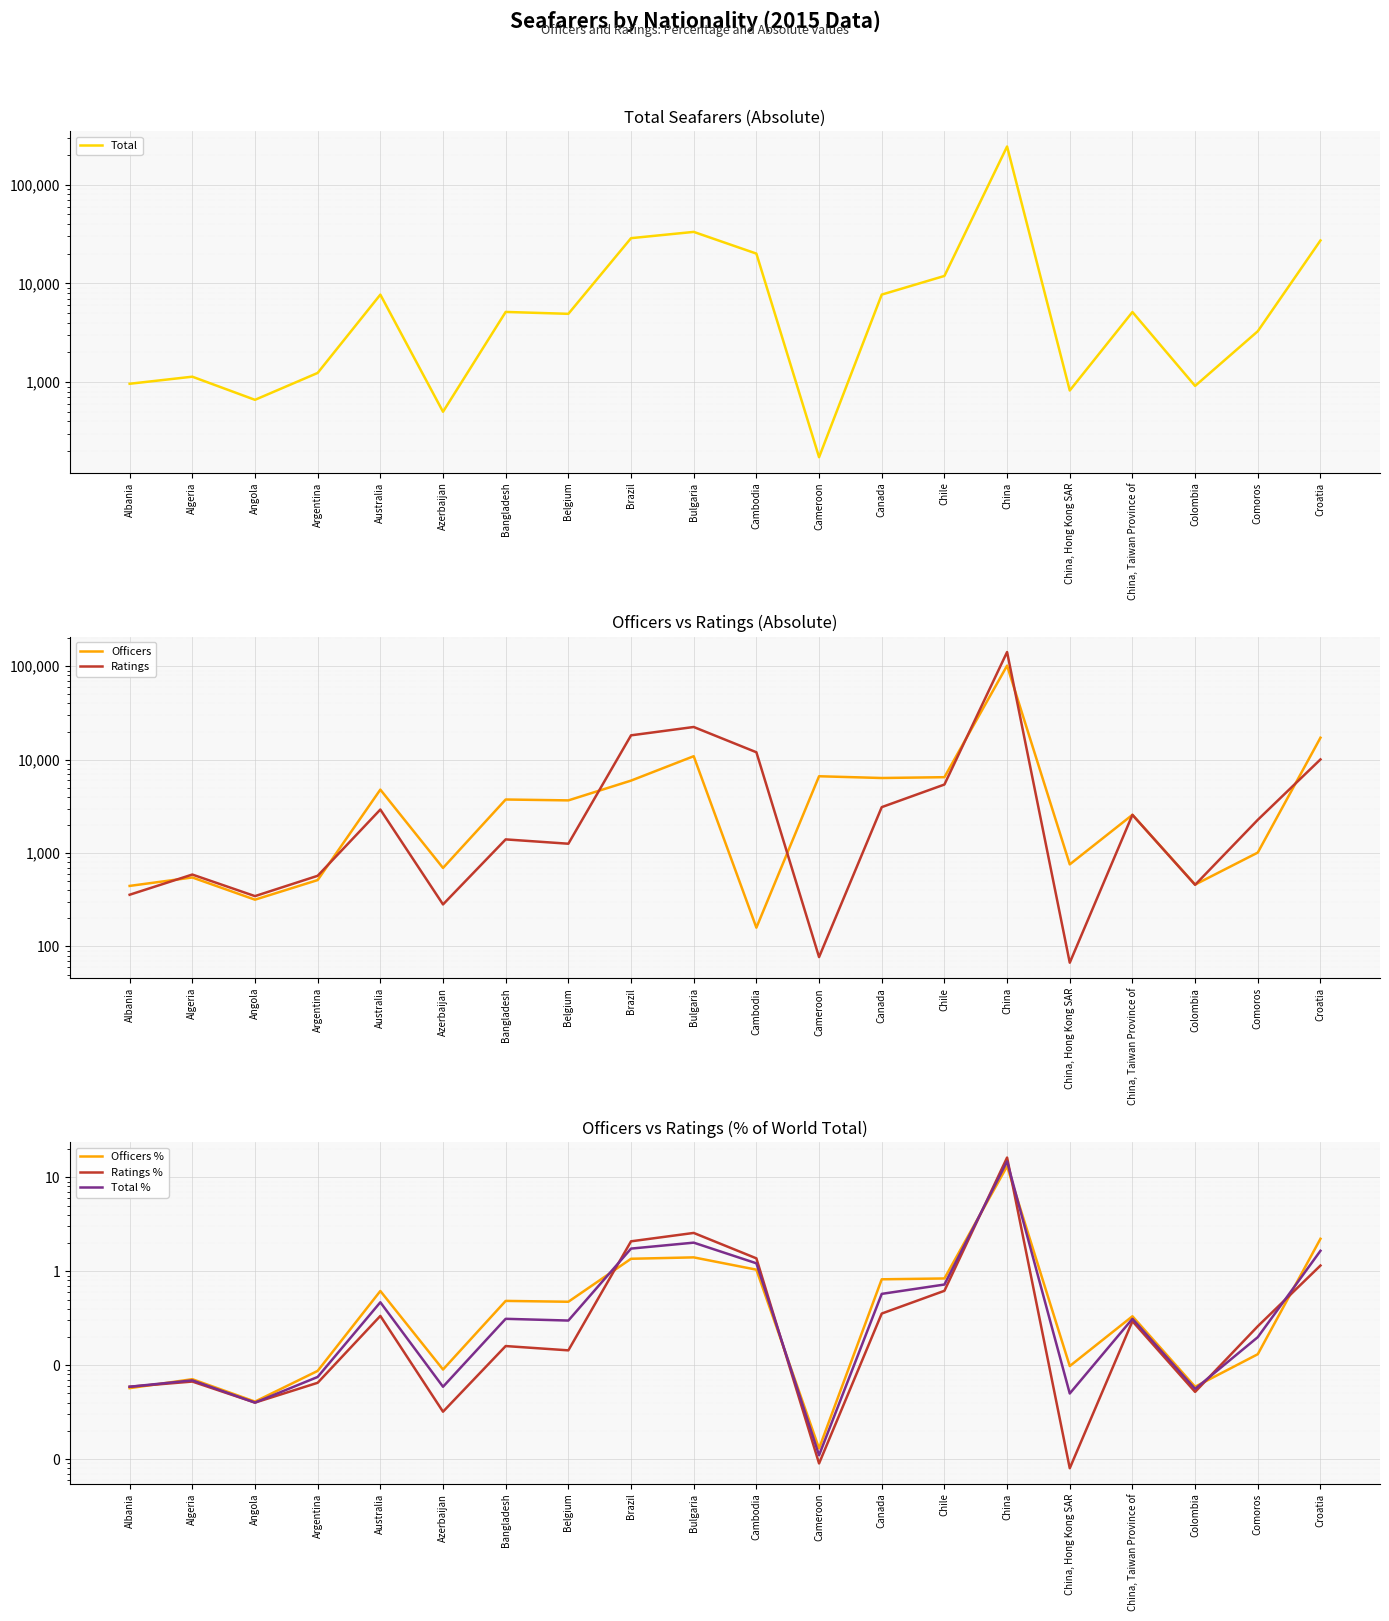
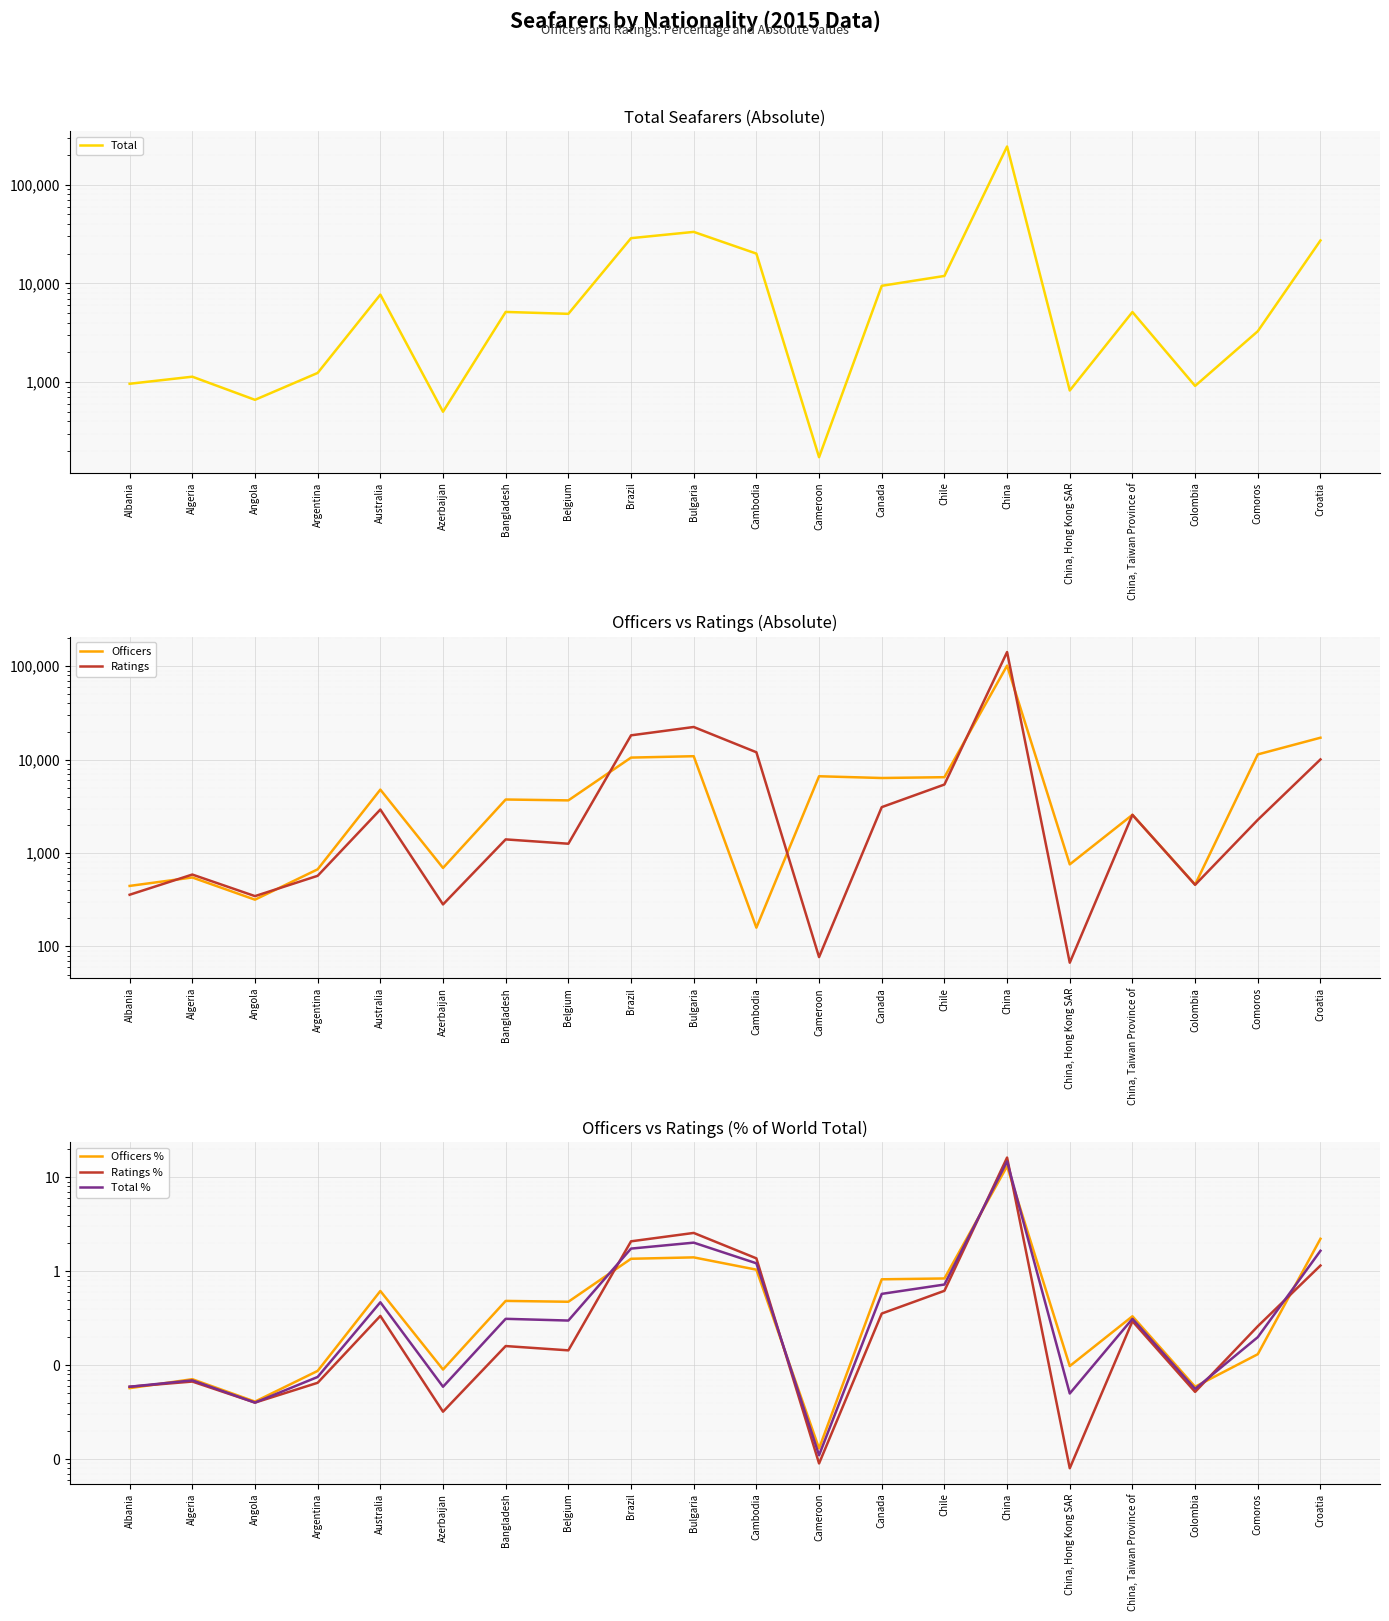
Total Seafarers (Absolute), Canada: 8,000 -> 9,000
Officers vs Ratings (Absolute), Officers, Argentina: 500 -> 700
Officers vs Ratings (Absolute), Officers, Brazil: 6,000 -> 11,000
Officers vs Ratings (Absolute), Officers, Comoros: 1,000 -> 11,000
